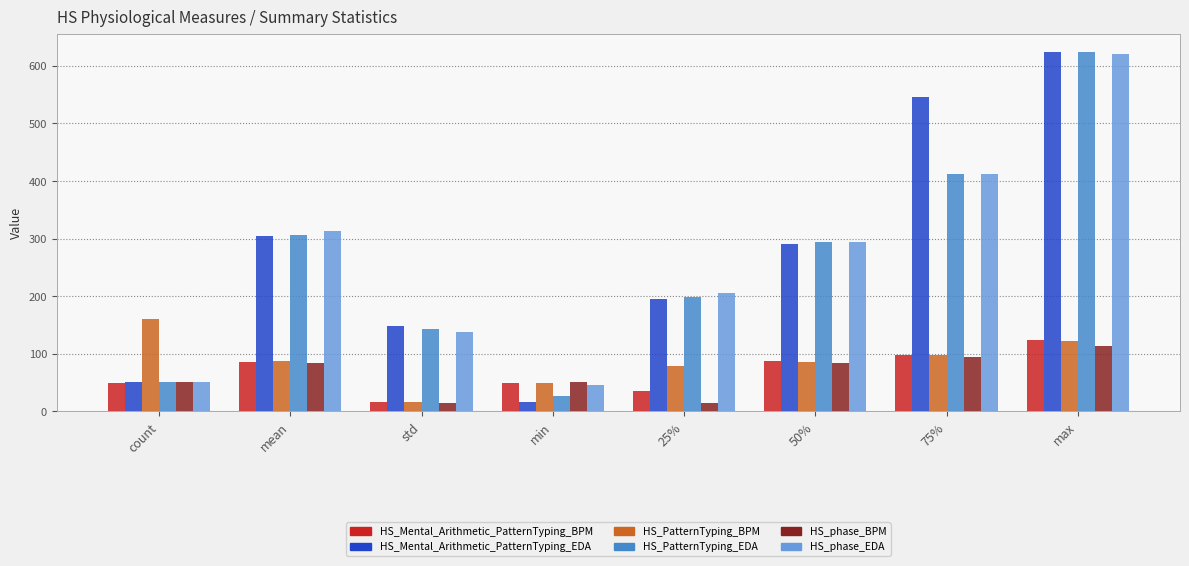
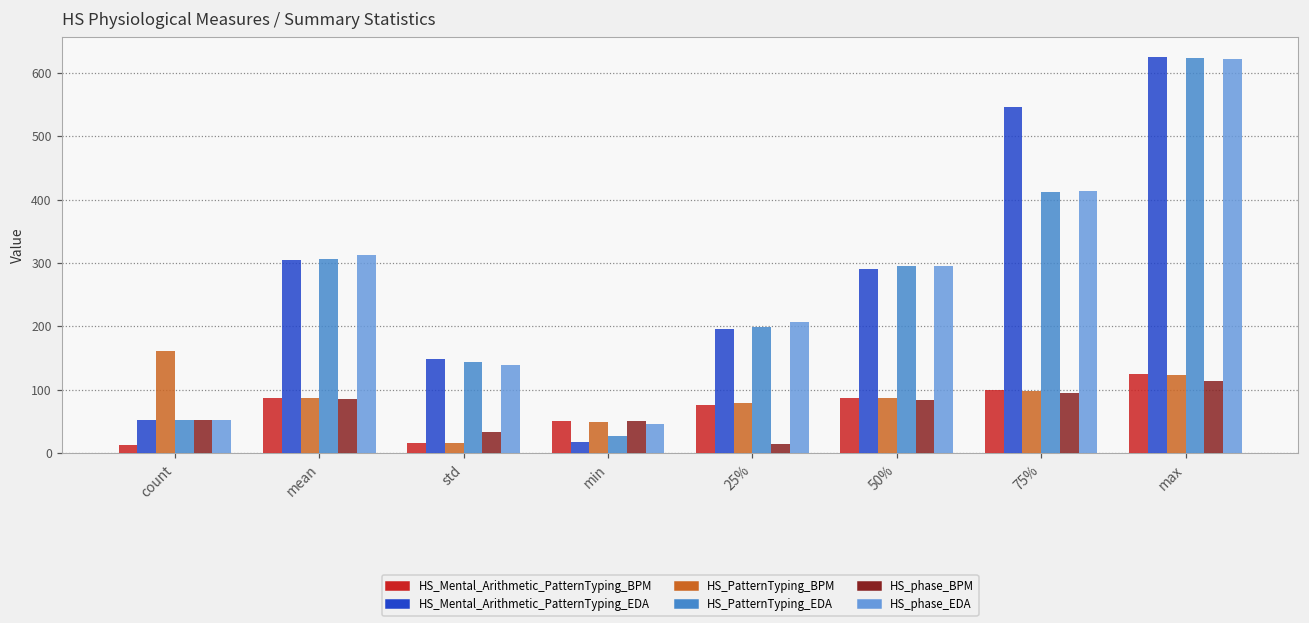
HS_Mental_Arithmetic_PatternTyping_BPM, count: 50 -> 10
HS_phase_BPM, std: 10 -> 30
HS_Mental_Arithmetic_PatternTyping_BPM, 25%: 40 -> 80
